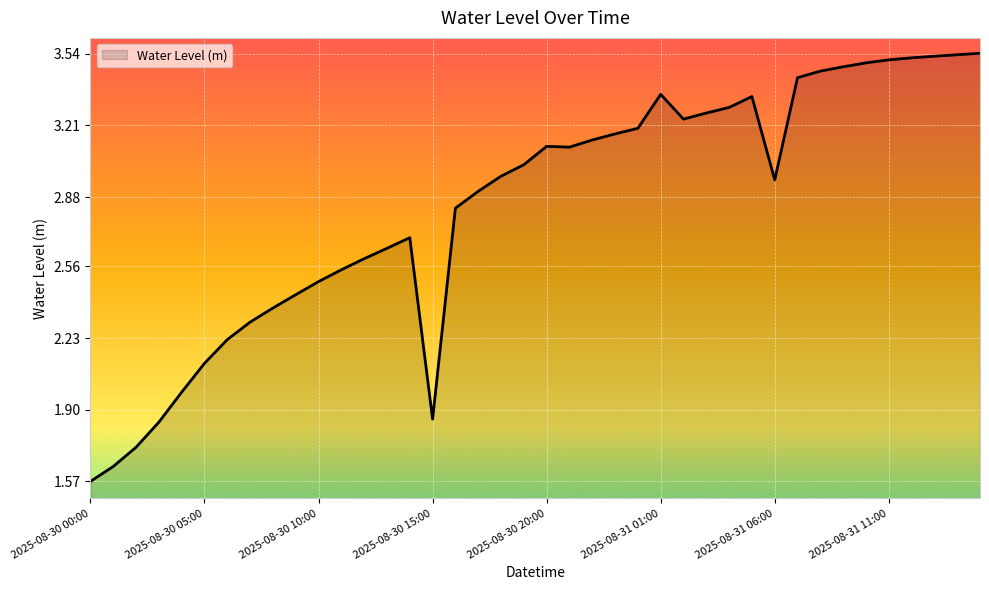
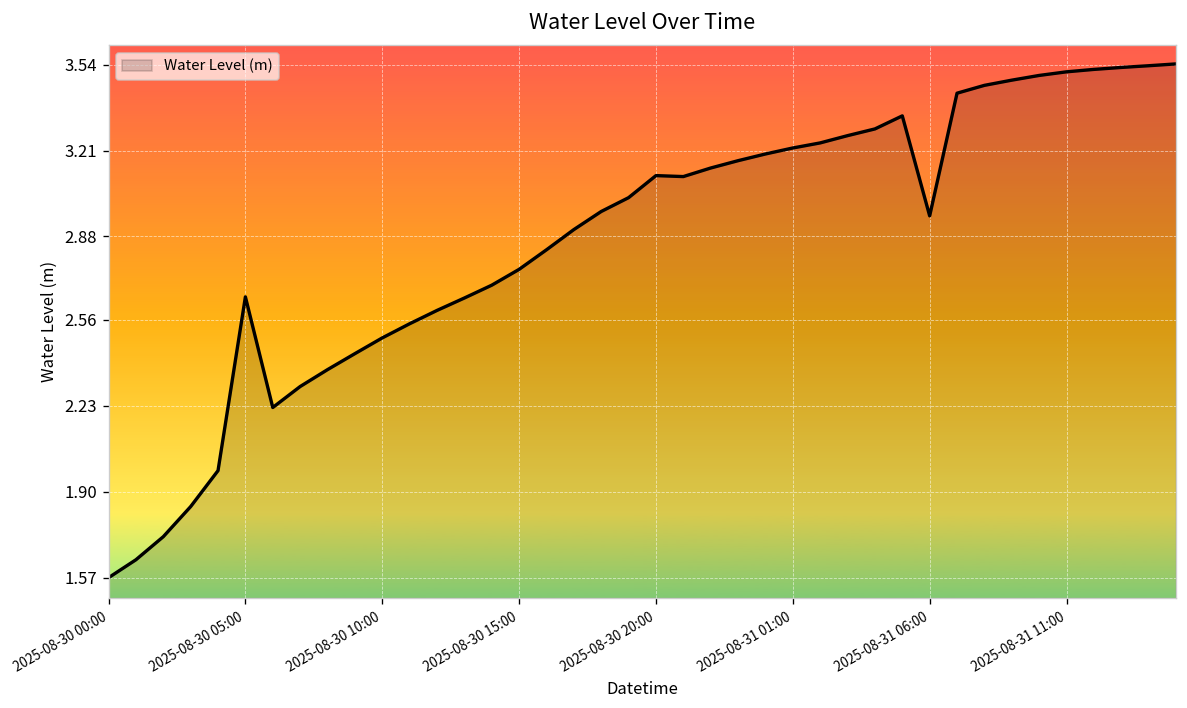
2025-08-30 05:00: 2.11 -> 2.65
2025-08-30 15:00: 1.86 -> 2.75
2025-08-31 01:00: 3.35 -> 3.22
